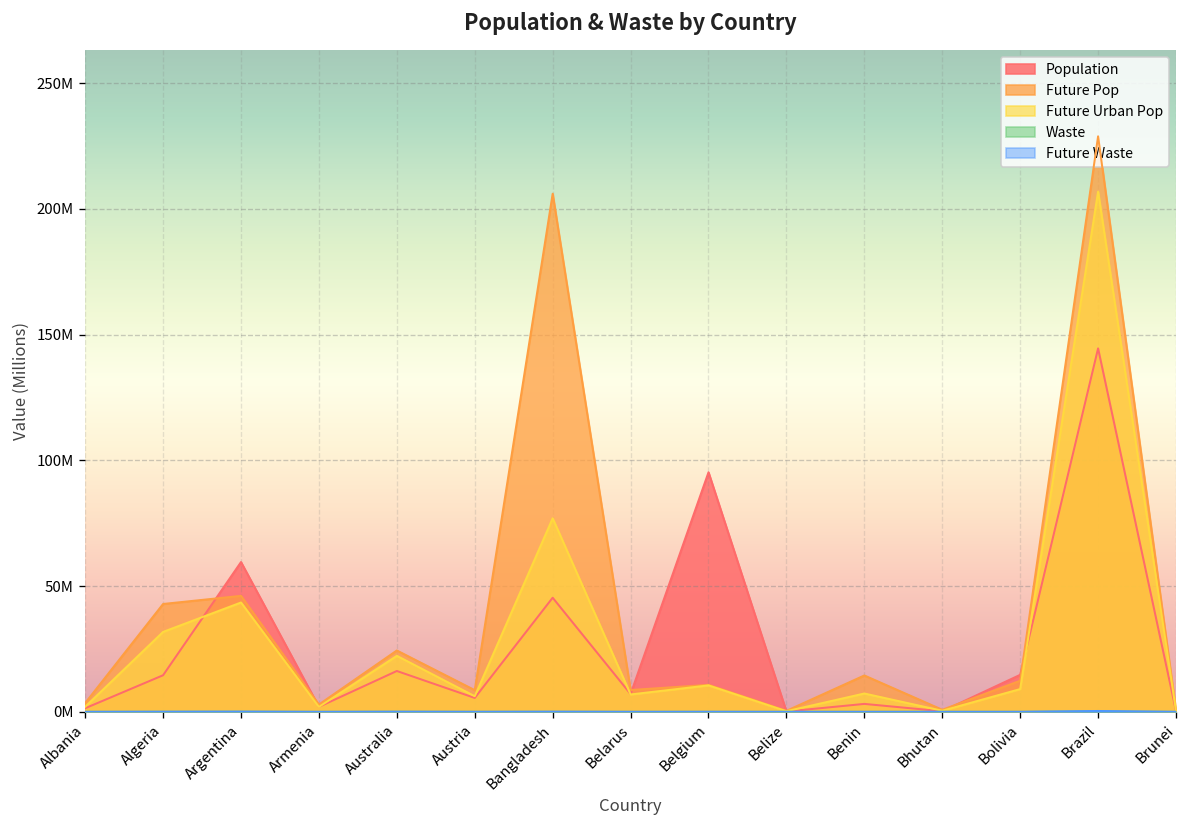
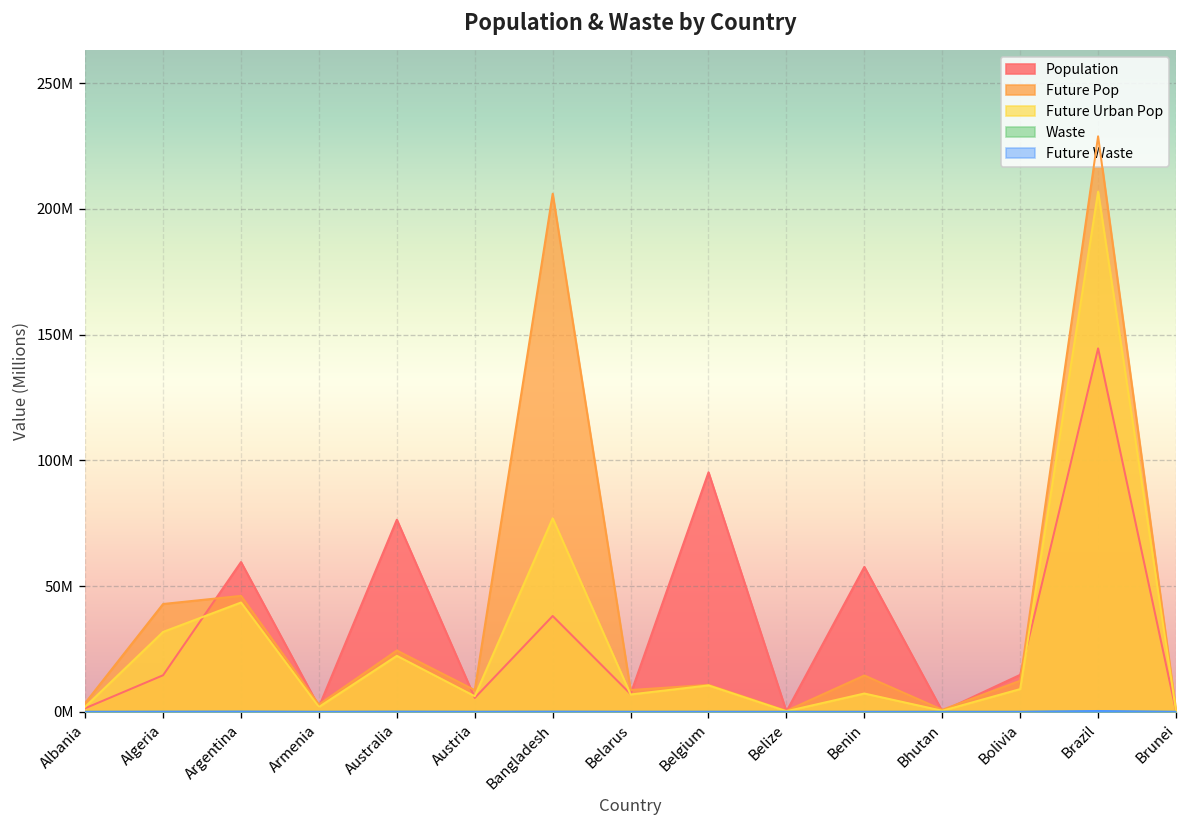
Population, Australia: 16000000 -> 76000000
Population, Bangladesh: 45000000 -> 38000000
Population, Benin: 3000000 -> 58000000
